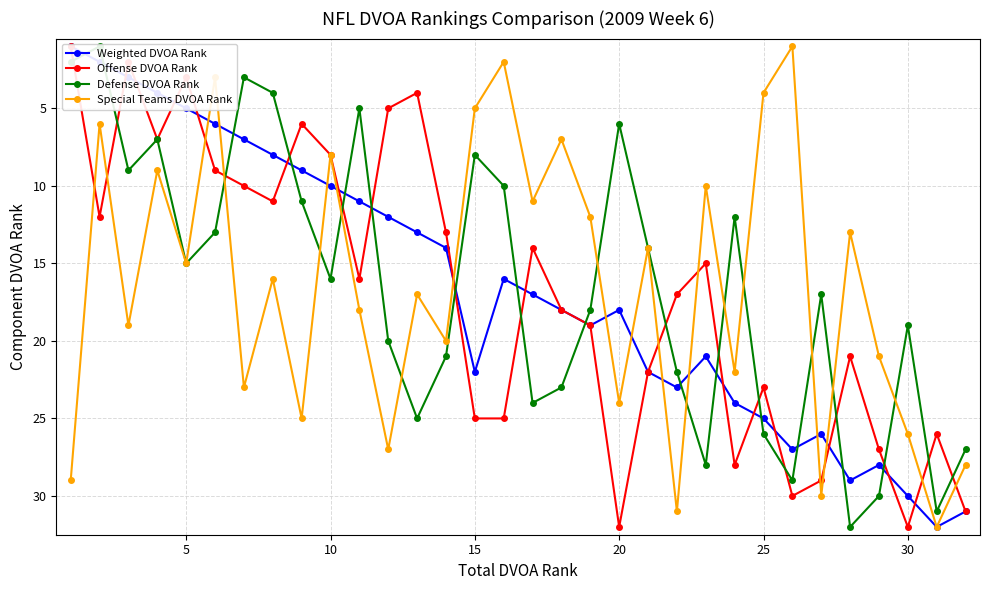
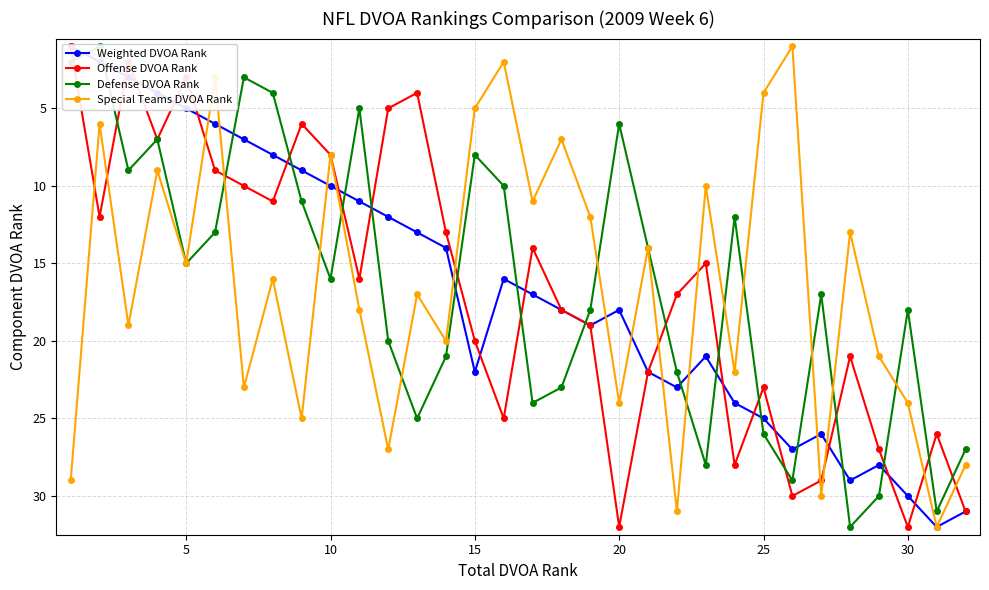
Offense DVOA Rank, 15: 25 -> 20
Defense DVOA Rank, 30: 19 -> 18
Special Teams DVOA Rank, 30: 26 -> 24
